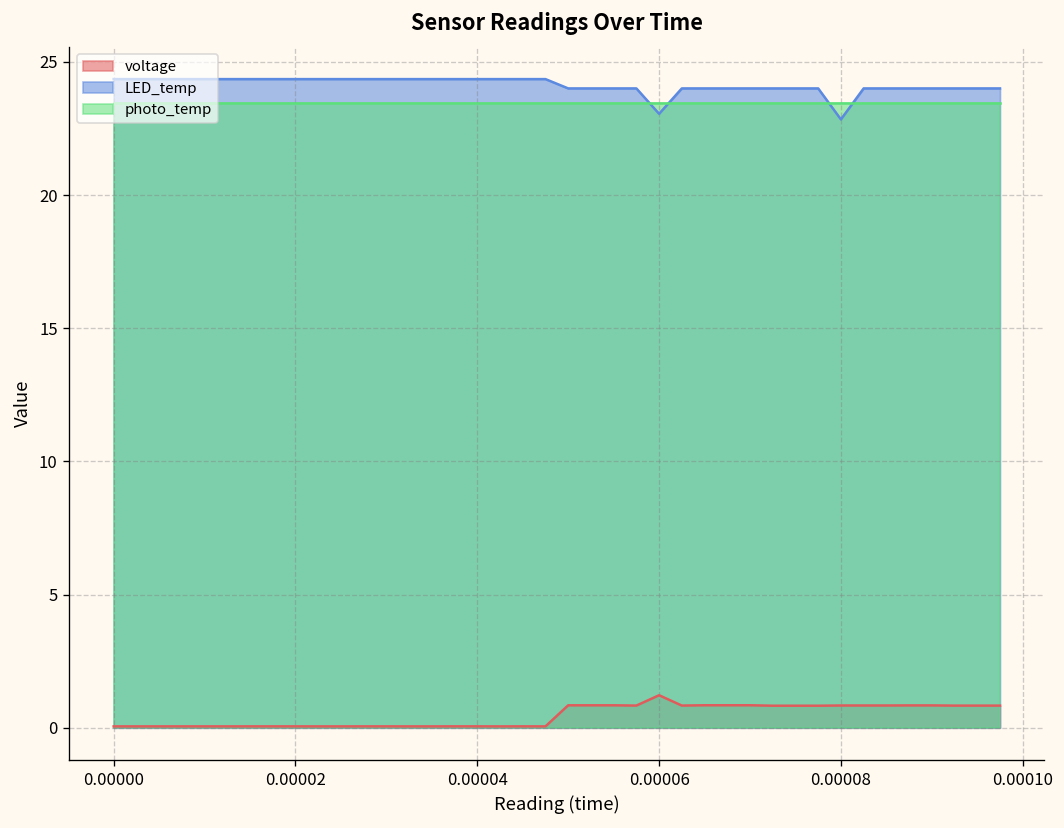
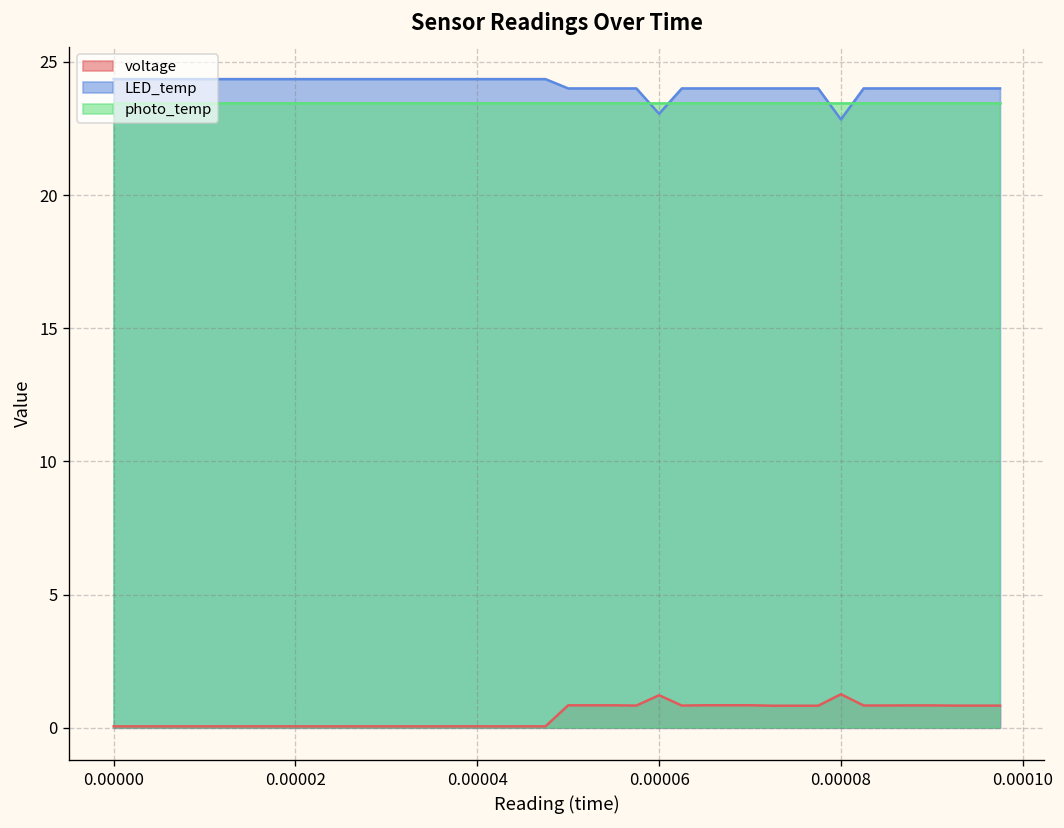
voltage, 0.00008: 0.8 -> 1.3
